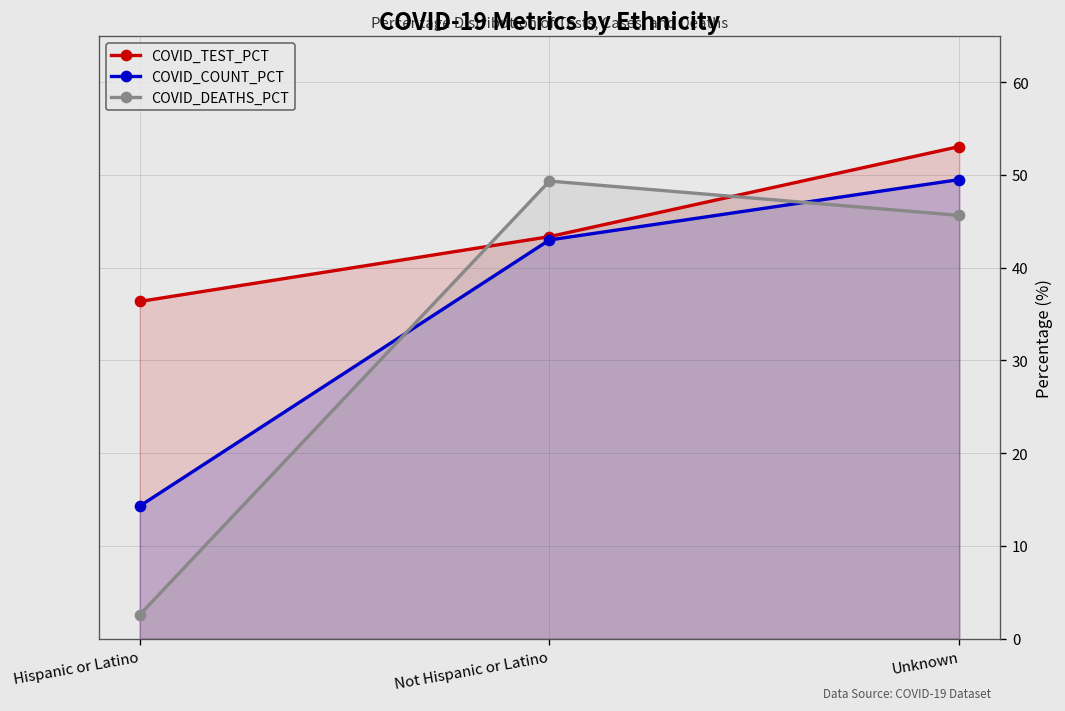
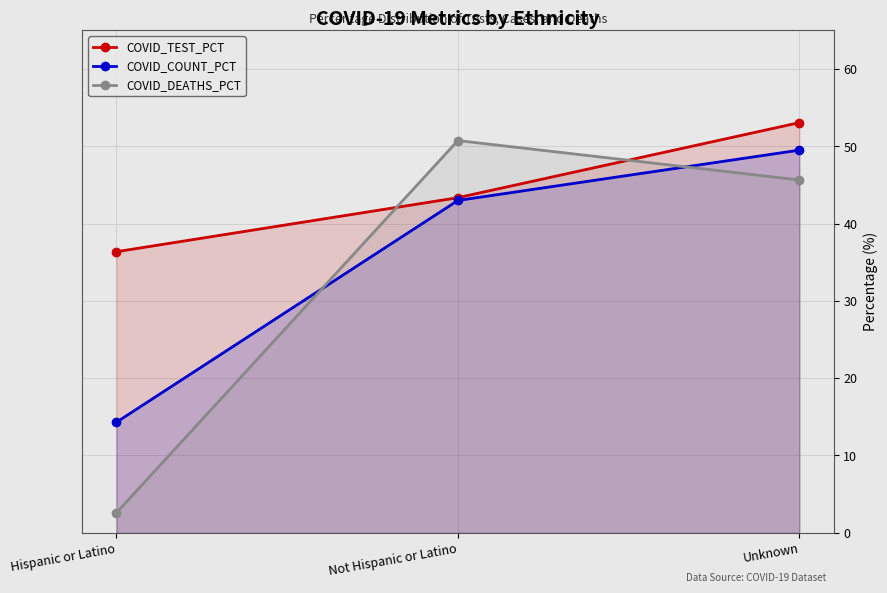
COVID_DEATHS_PCT, Not Hispanic or Latino: 49 -> 51
